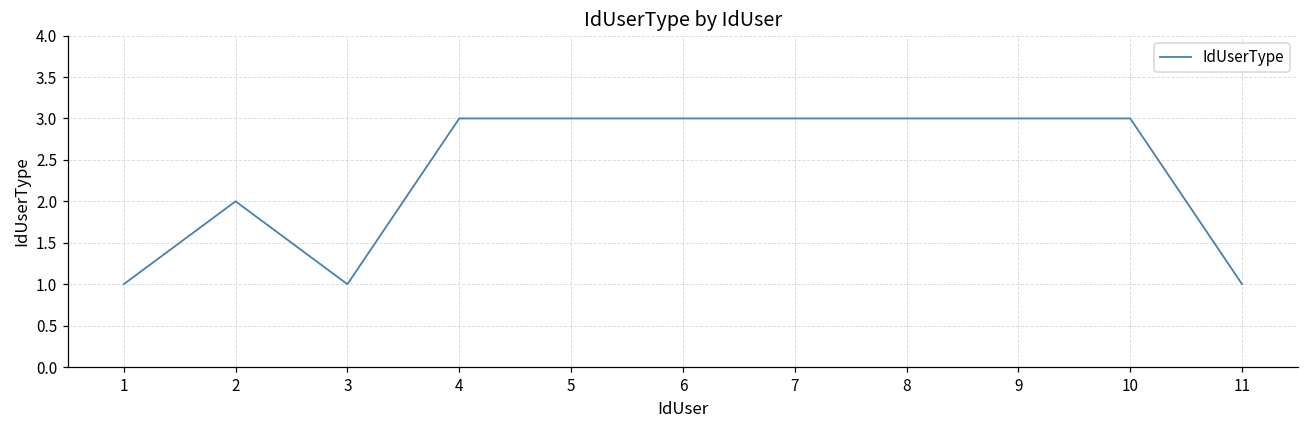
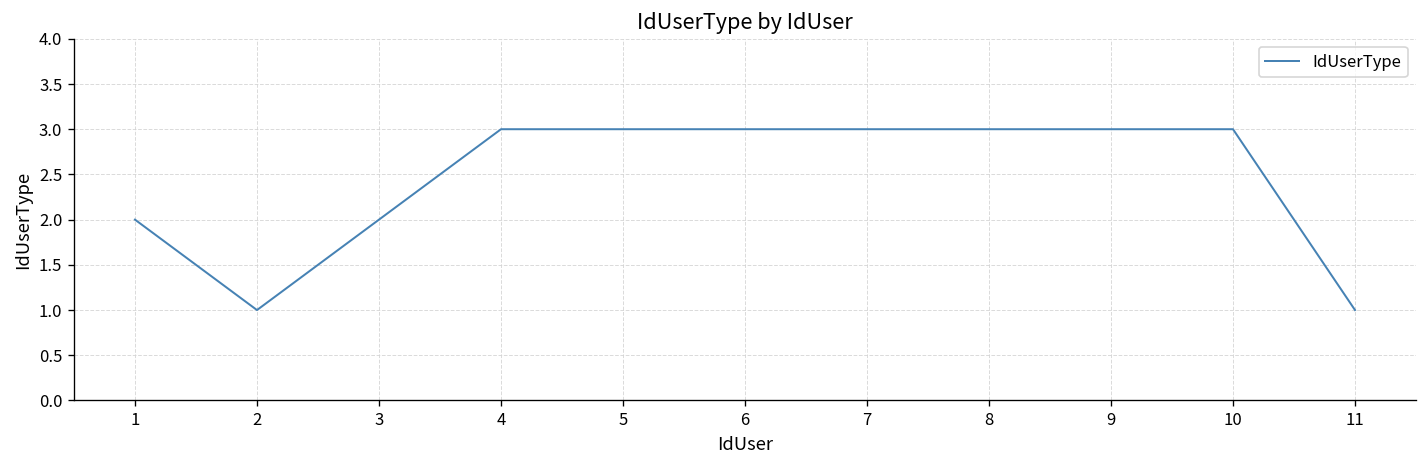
1: 1 -> 2
2: 2 -> 1
3: 1 -> 2
